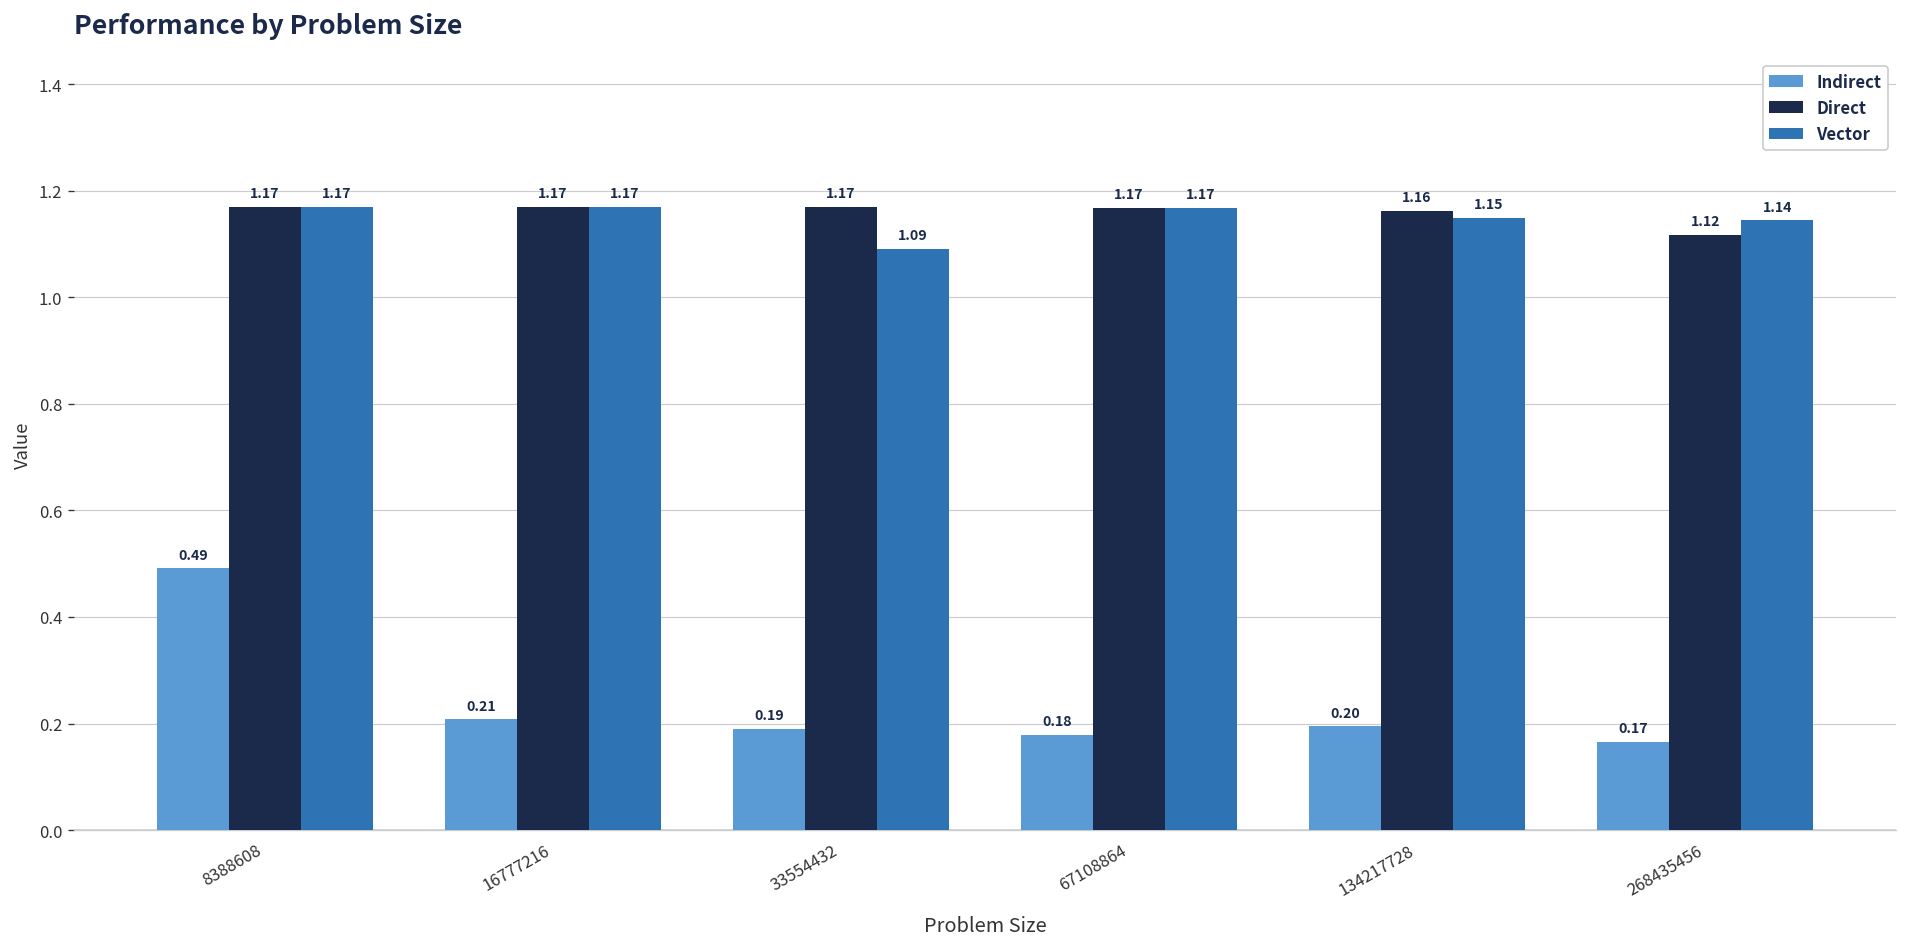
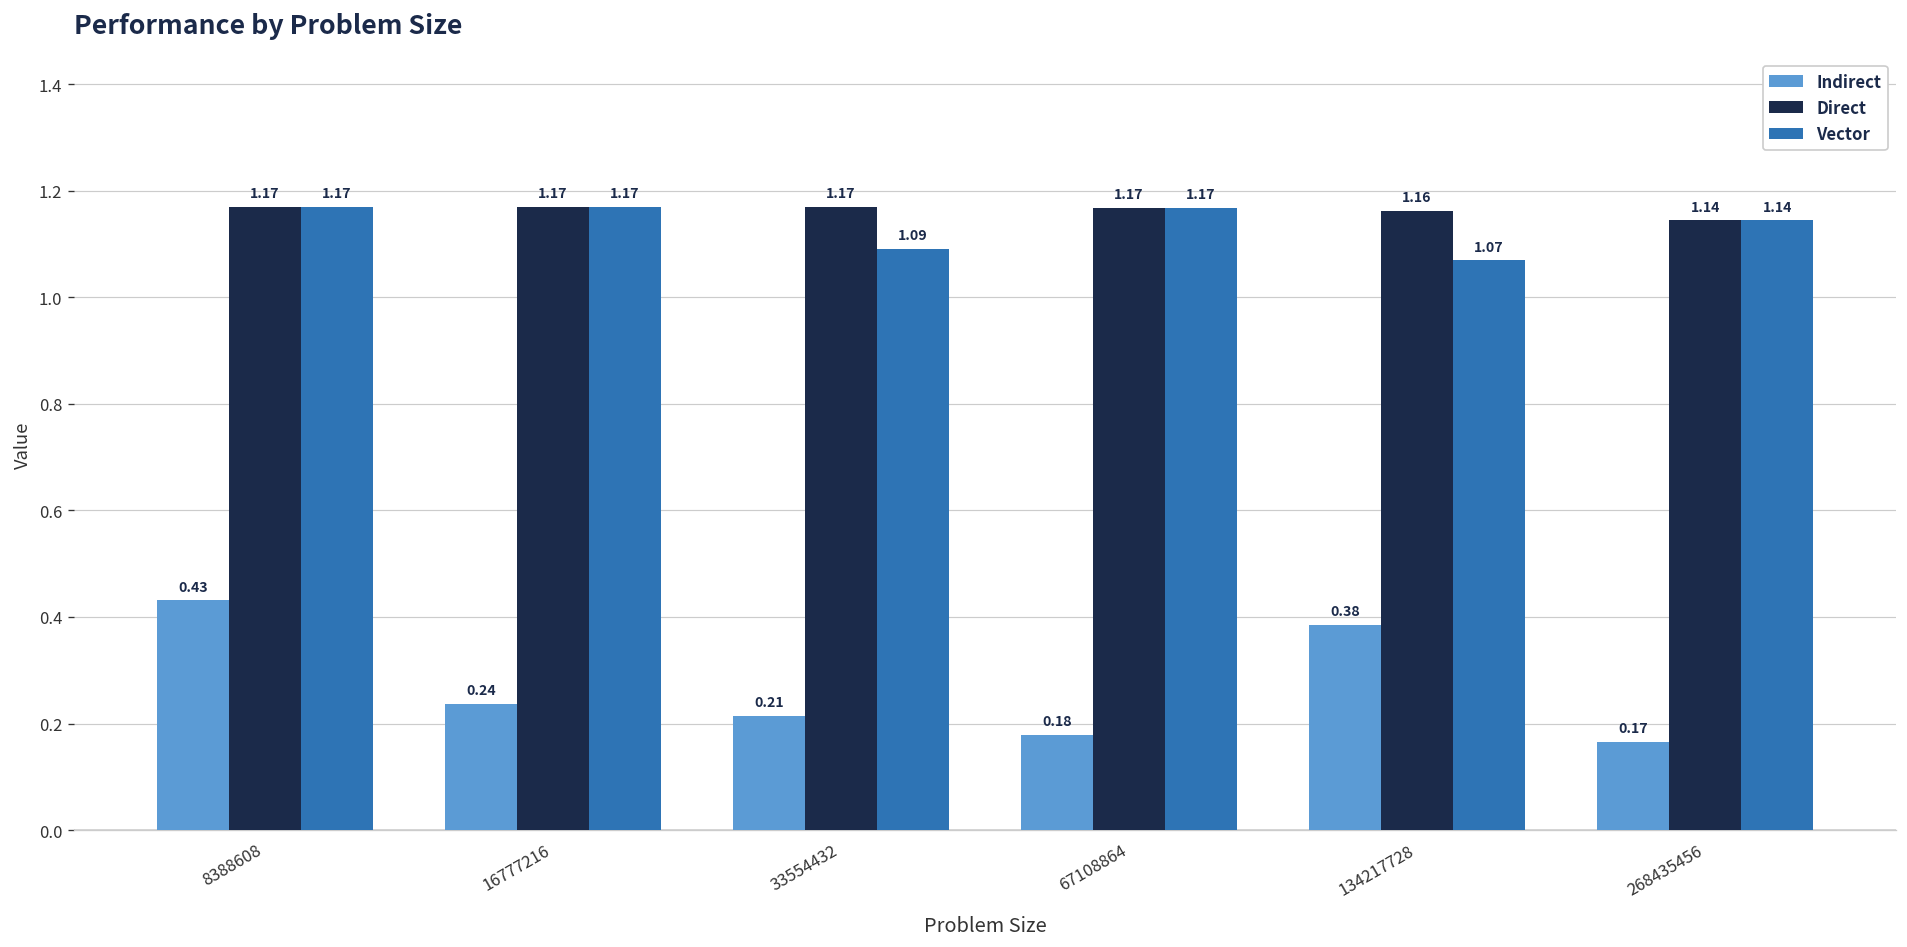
Indirect, 8388608: 0.49 -> 0.43
Indirect, 16777216: 0.21 -> 0.24
Indirect, 33554432: 0.19 -> 0.21
Indirect, 134217728: 0.20 -> 0.38
Vector, 134217728: 1.15 -> 1.07
Direct, 268435456: 1.12 -> 1.14
